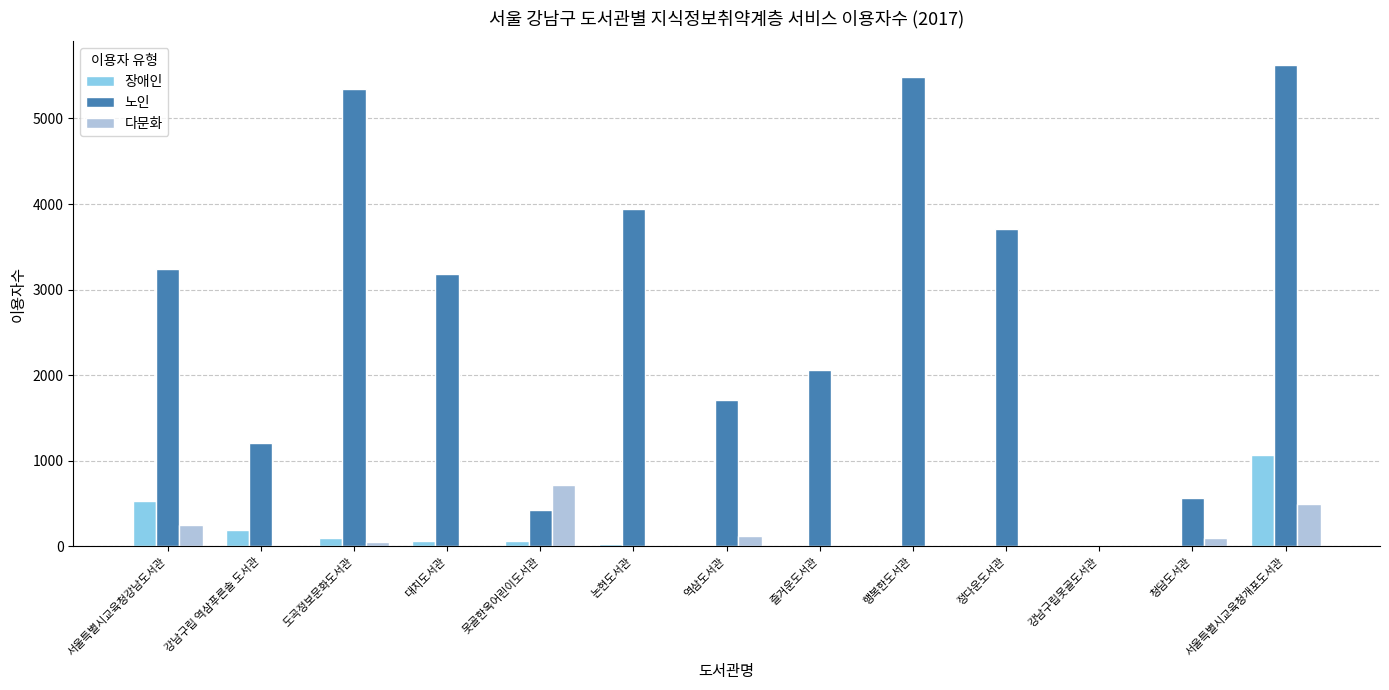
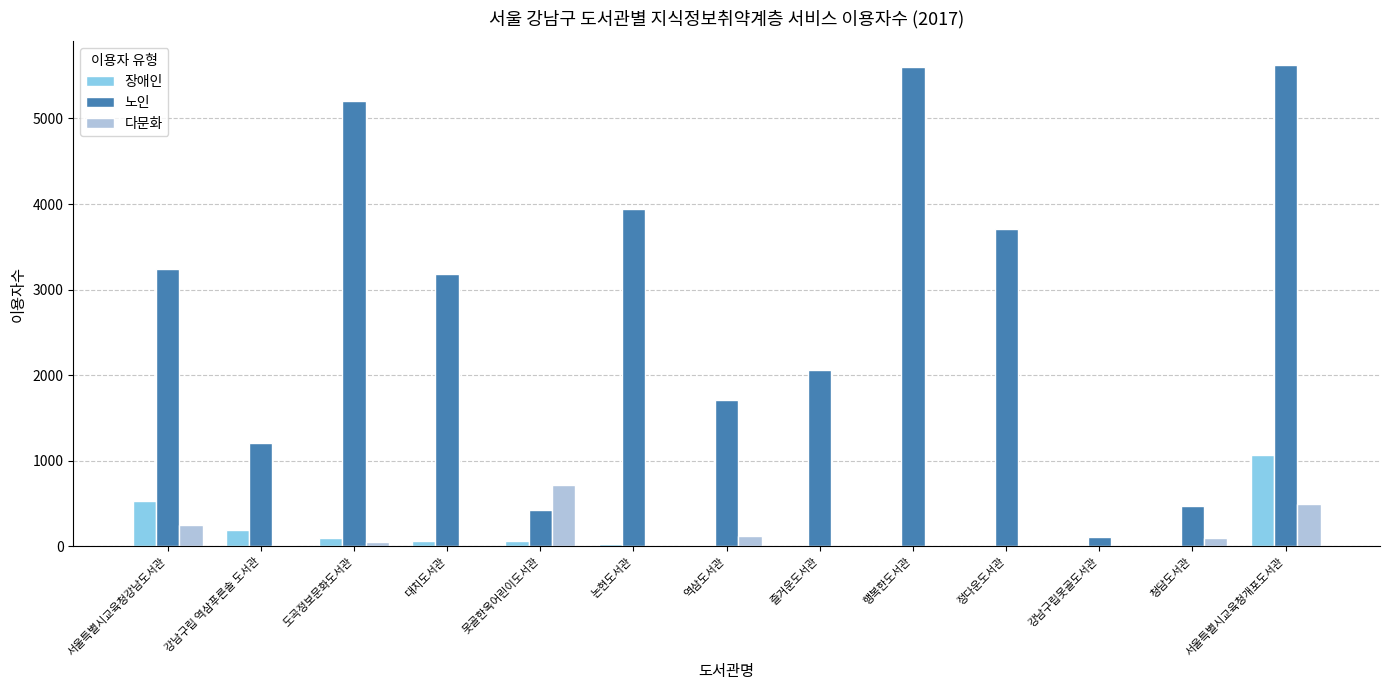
노인, 도곡정보문화도서관: 5300 -> 5200
노인, 행복한도서관: 5500 -> 5600
노인, 강남구립못골도서관: 0 -> 100
노인, 청담도서관: 600 -> 500
